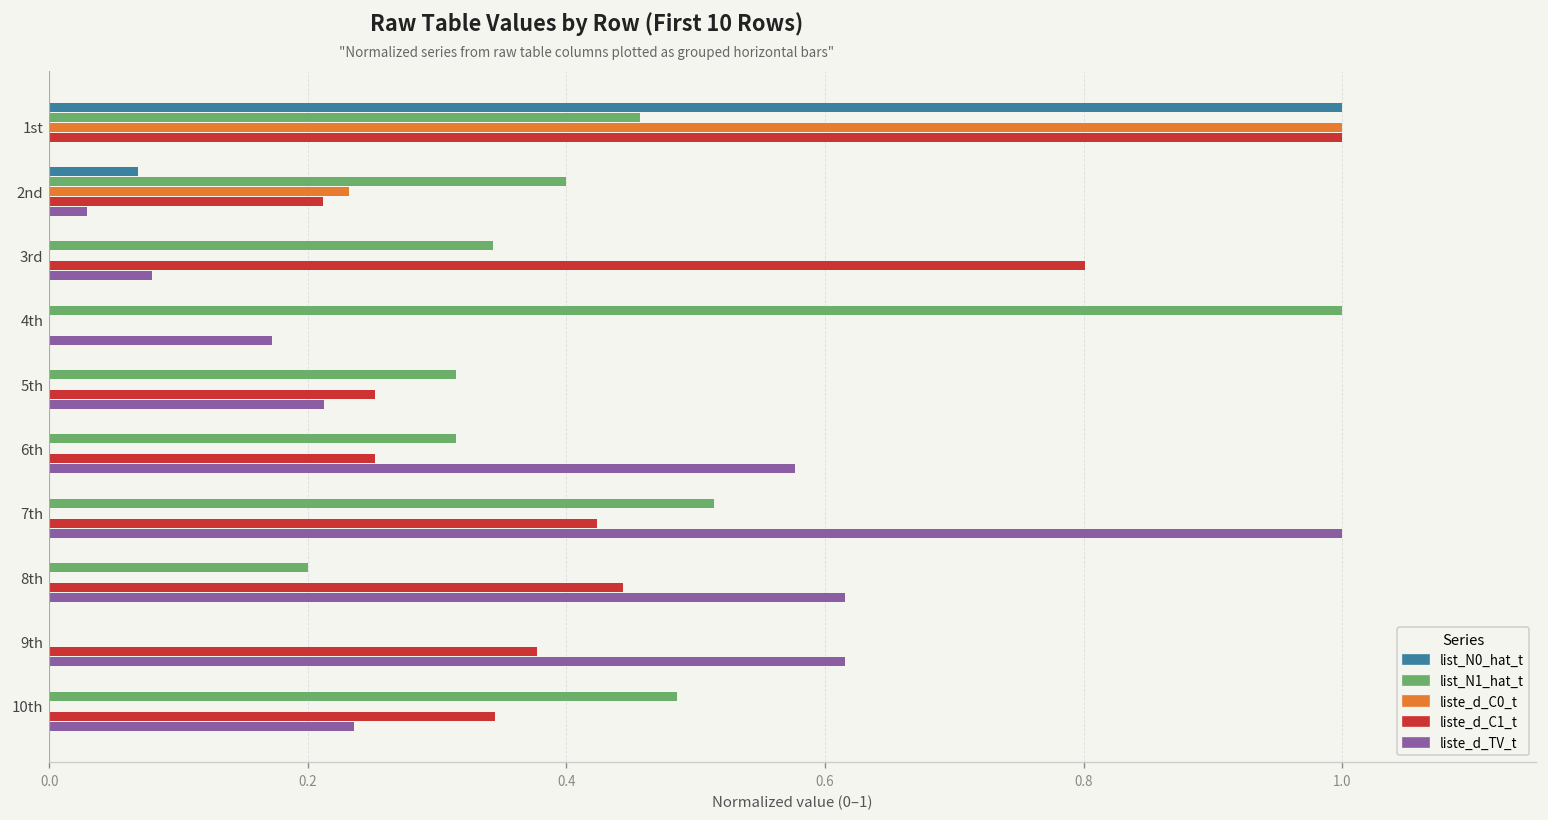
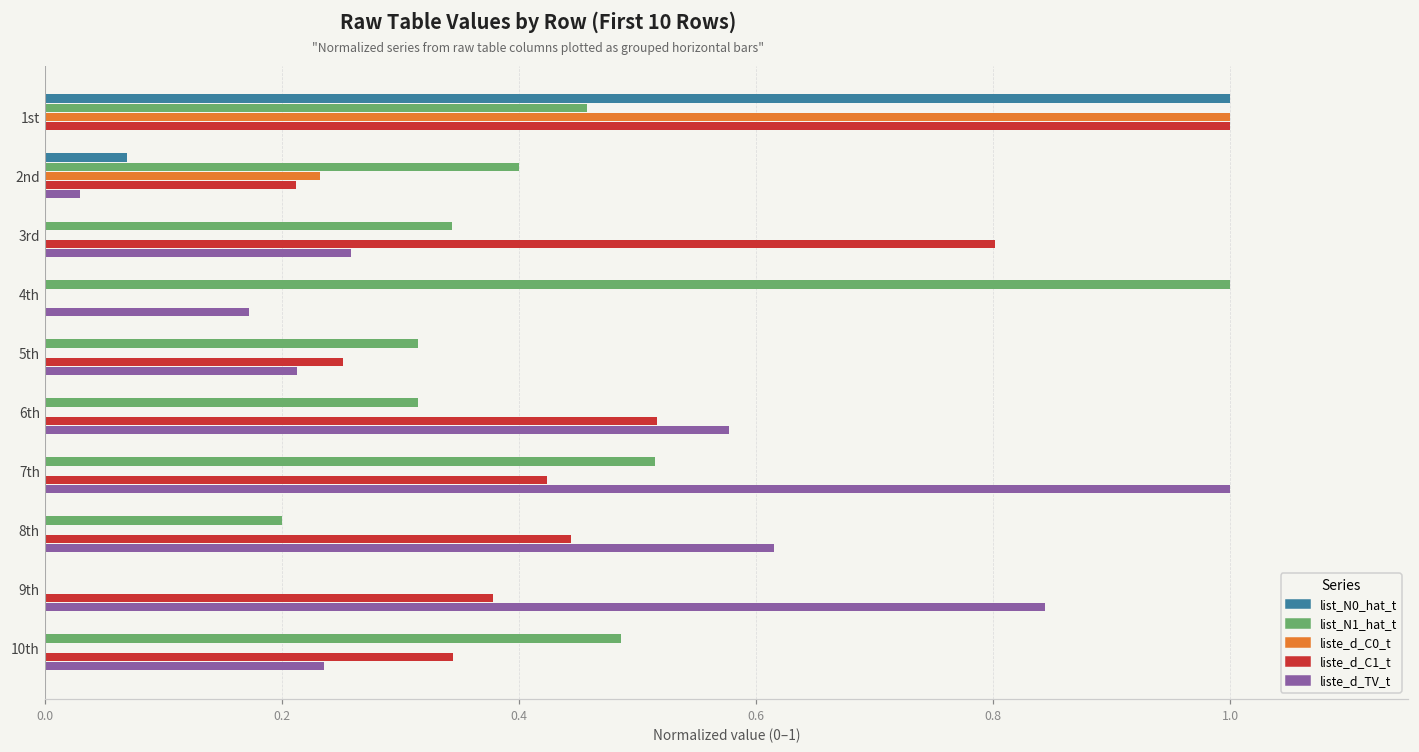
liste_d_TV_t, 3rd: 0.079 -> 0.258
liste_d_C1_t, 6th: 0.252 -> 0.517
liste_d_TV_t, 9th: 0.615 -> 0.844
